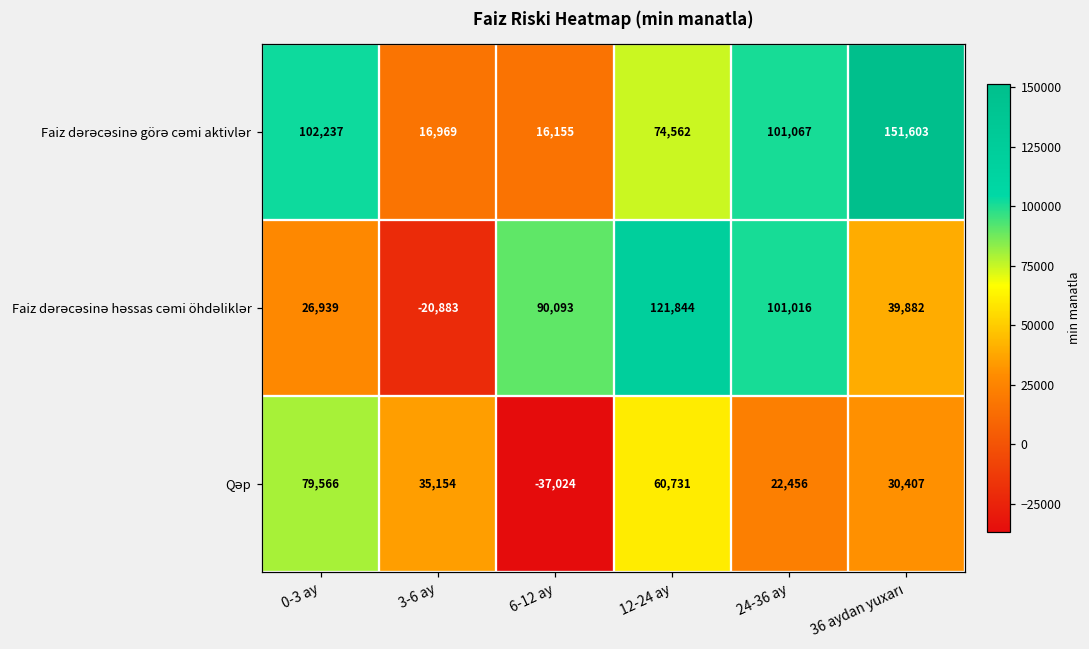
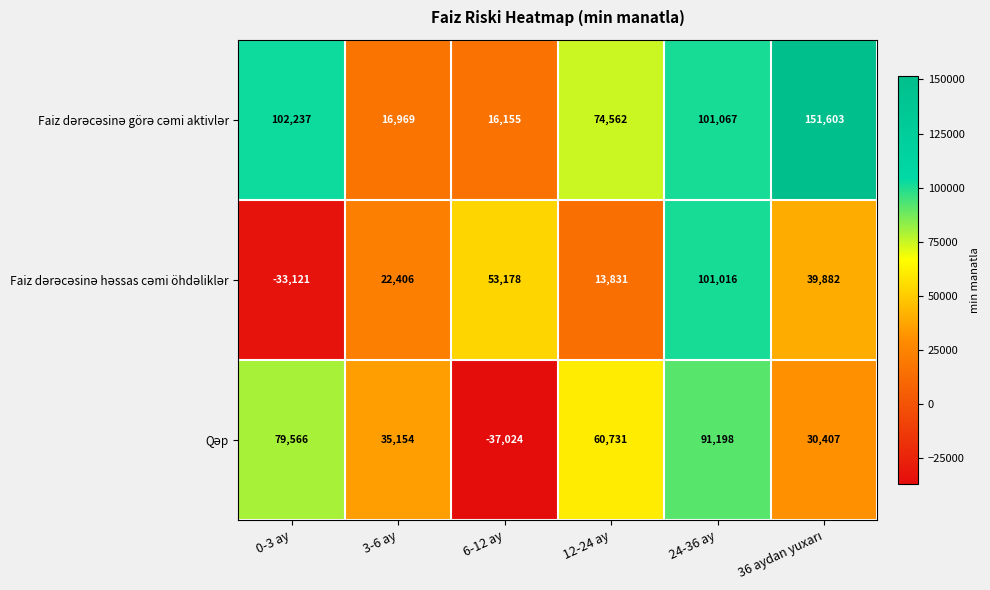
Faiz dərəcəsinə həssas cəmi öhdəliklər, 0-3 ay: 26,939 -> -33,121
Faiz dərəcəsinə həssas cəmi öhdəliklər, 3-6 ay: -20,883 -> 22,406
Faiz dərəcəsinə həssas cəmi öhdəliklər, 6-12 ay: 90,093 -> 53,178
Faiz dərəcəsinə həssas cəmi öhdəliklər, 12-24 ay: 121,844 -> 13,831
Qəp, 24-36 ay: 22,456 -> 91,198
